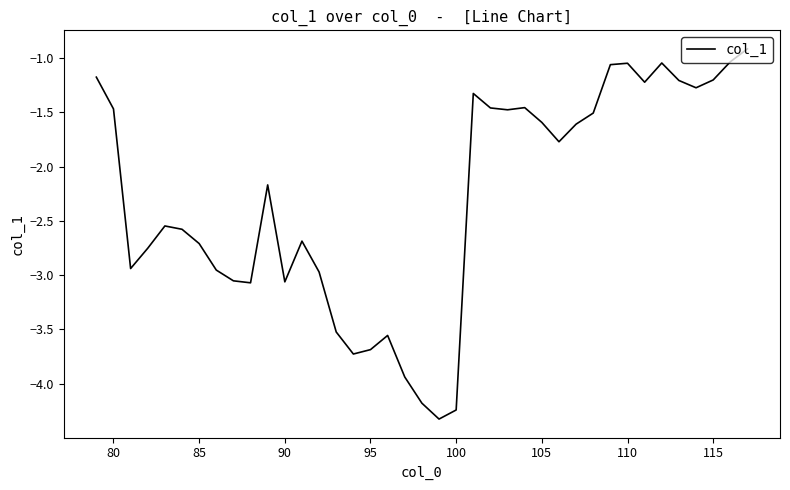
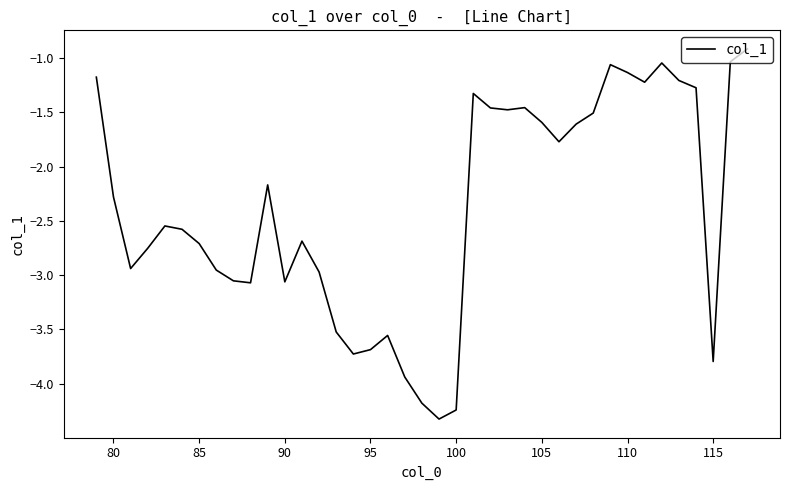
80: -1.47 -> -2.28
110: -1.05 -> -1.13
115: -1.20 -> -3.80
